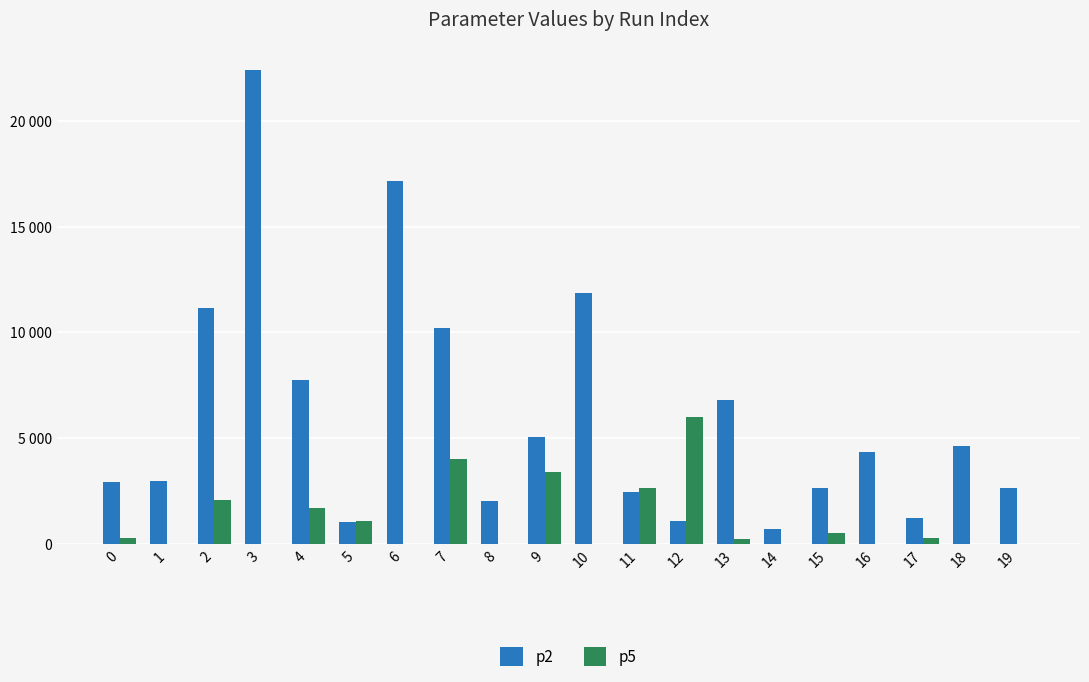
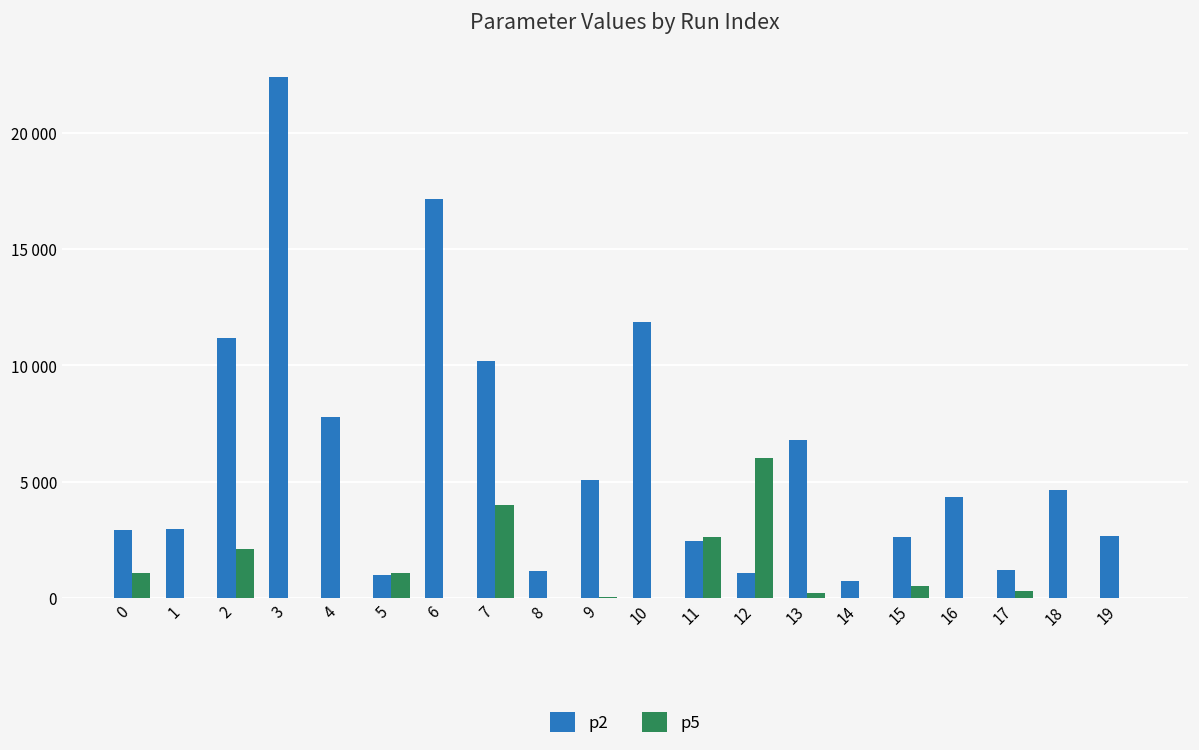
p5, 0: 300 -> 1100
p5, 4: 1700 -> 0
p2, 8: 2000 -> 1200
p5, 9: 3400 -> 0
